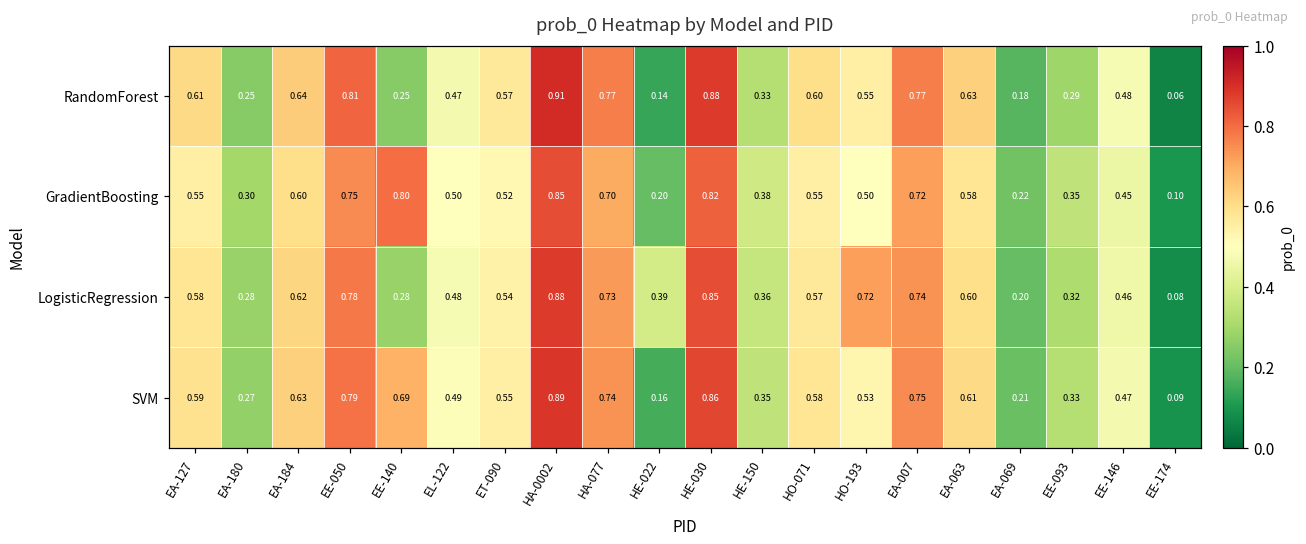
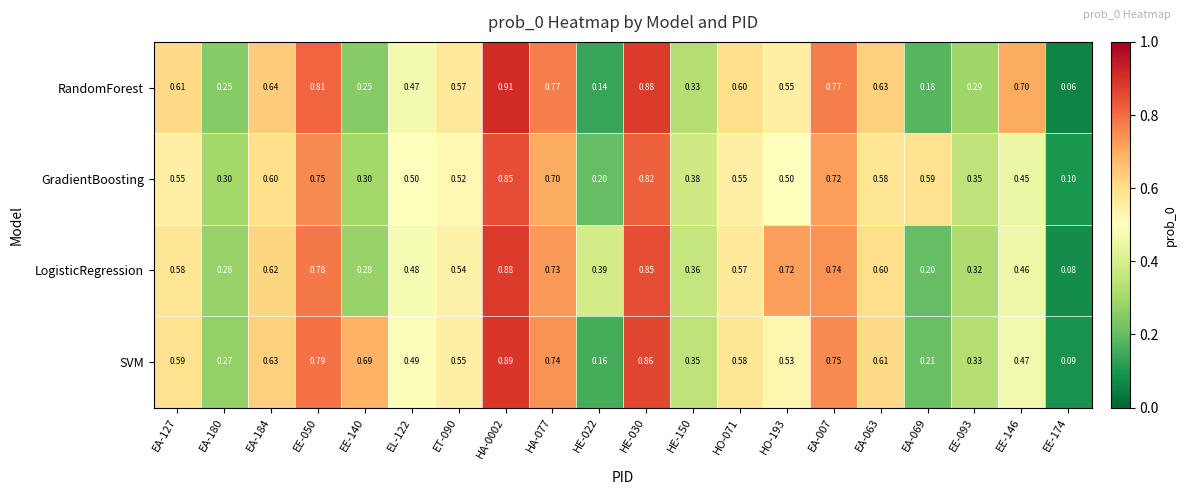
RandomForest, EE-146: 0.48 -> 0.70
GradientBoosting, EE-140: 0.80 -> 0.30
GradientBoosting, EA-069: 0.22 -> 0.59
